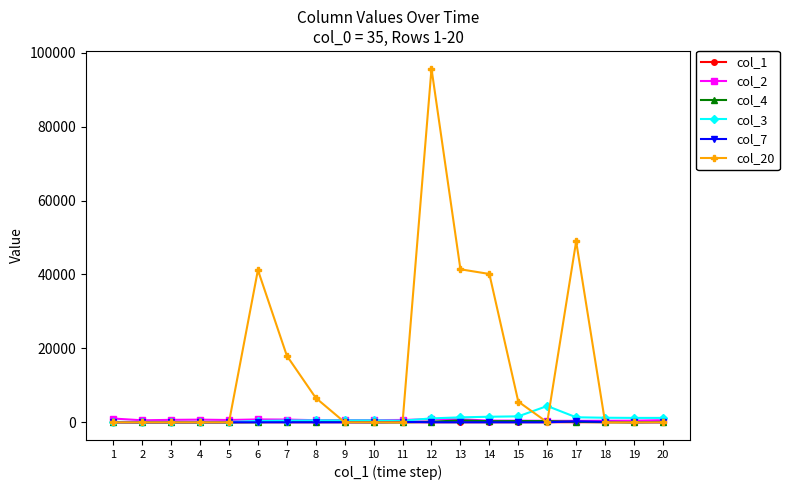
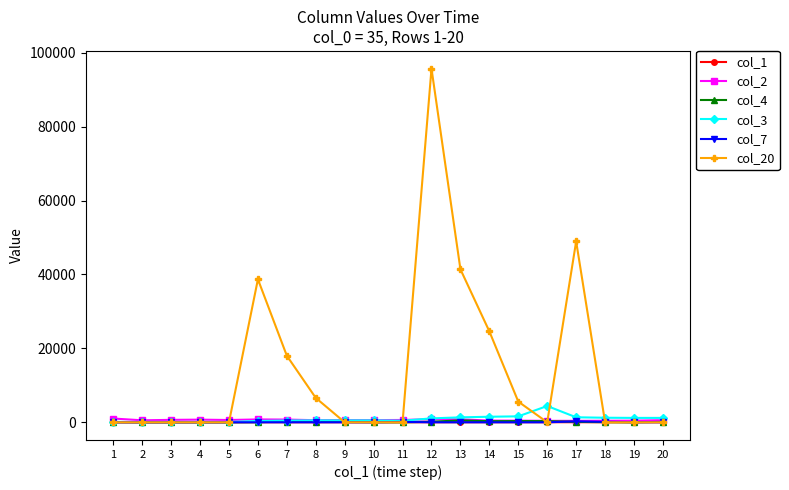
col_20, 6: 41000 -> 39000
col_20, 14: 40000 -> 25000
